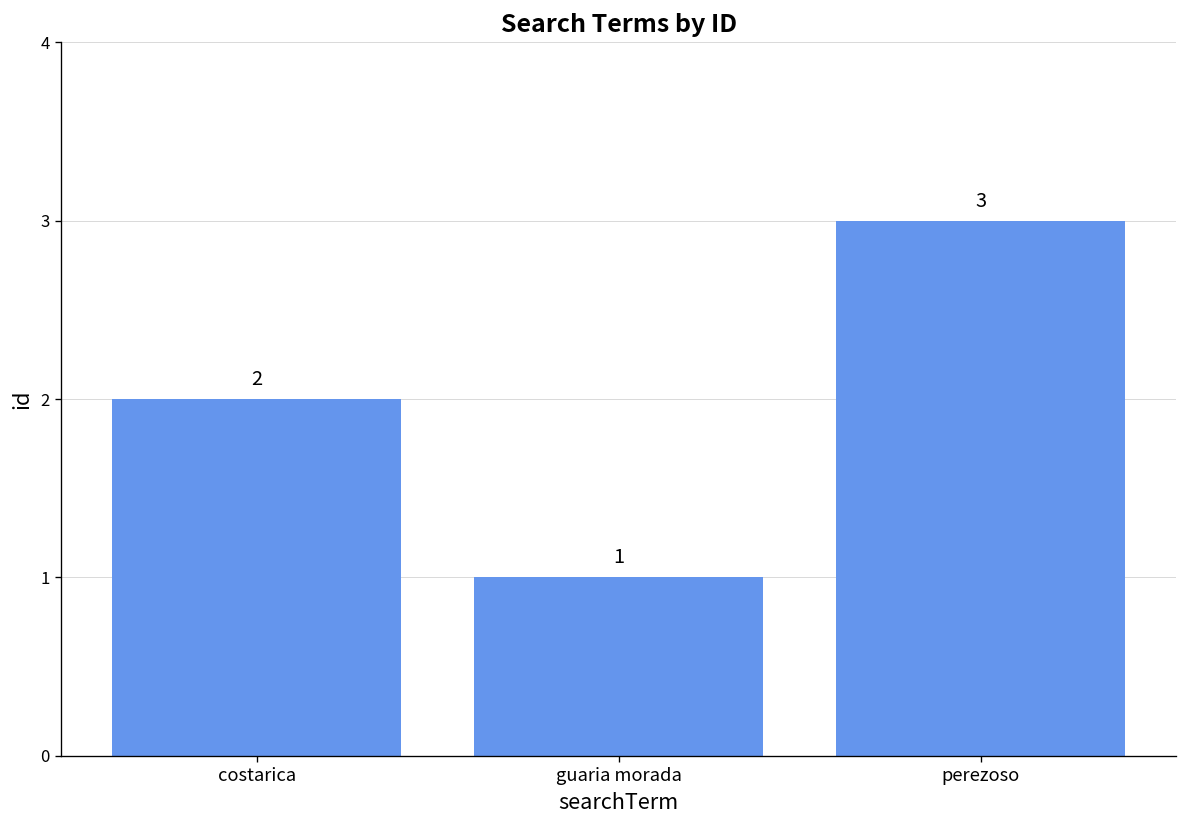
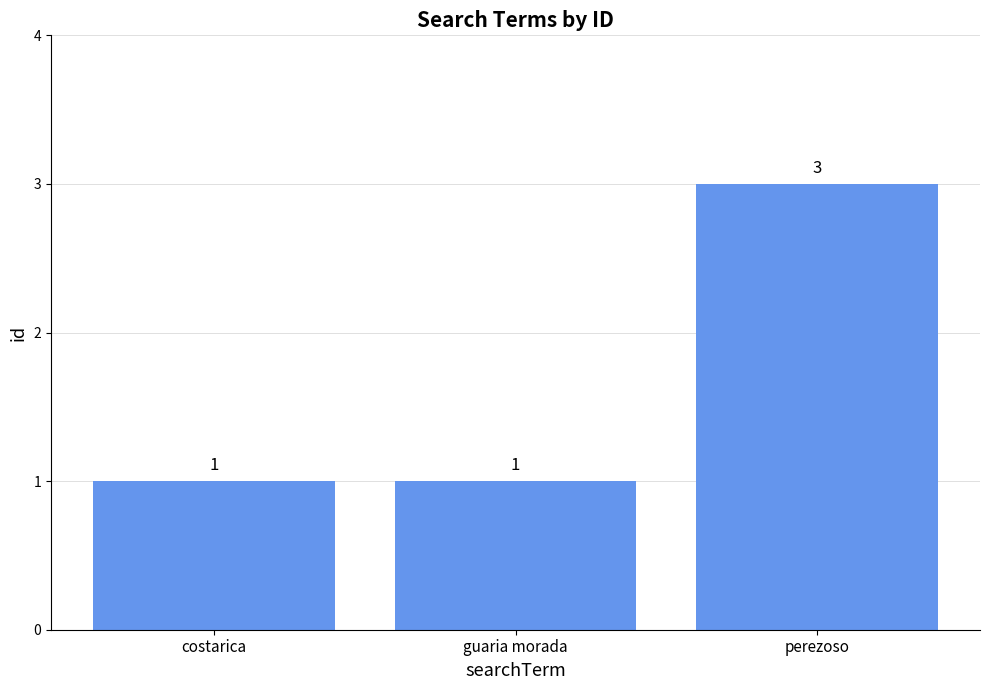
costarica: 2 -> 1
